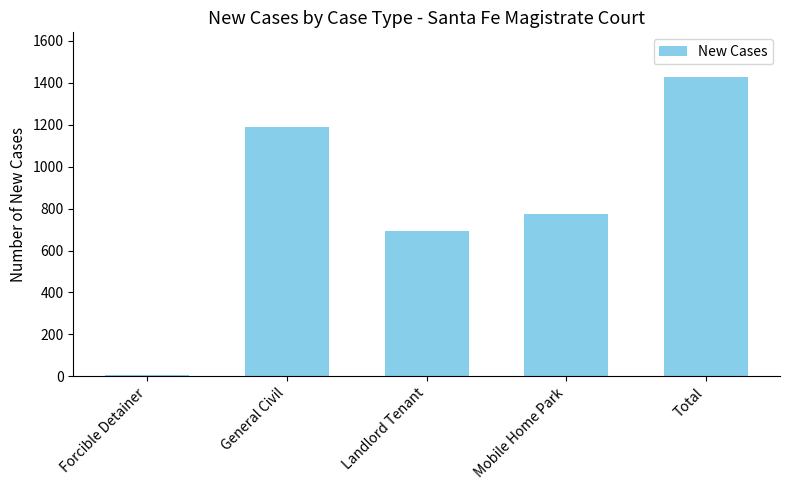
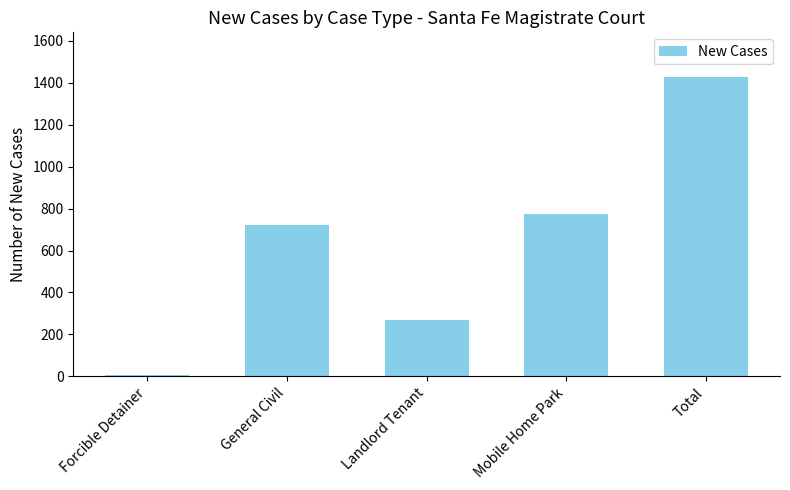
General Civil: 1190 -> 720
Landlord Tenant: 690 -> 270
